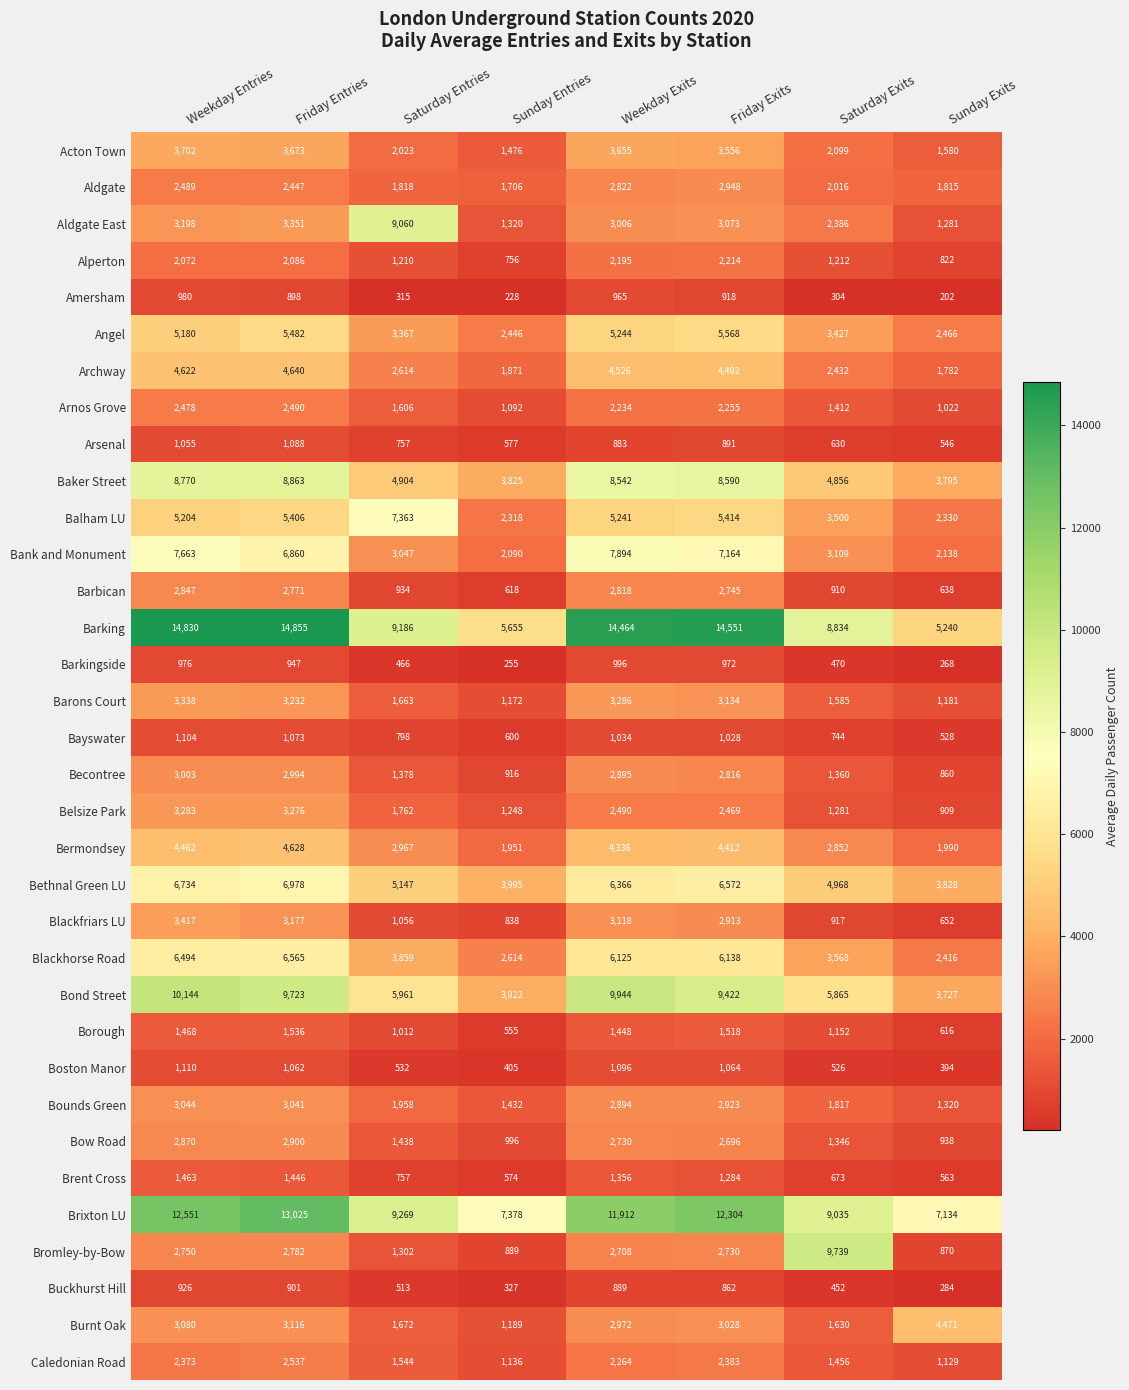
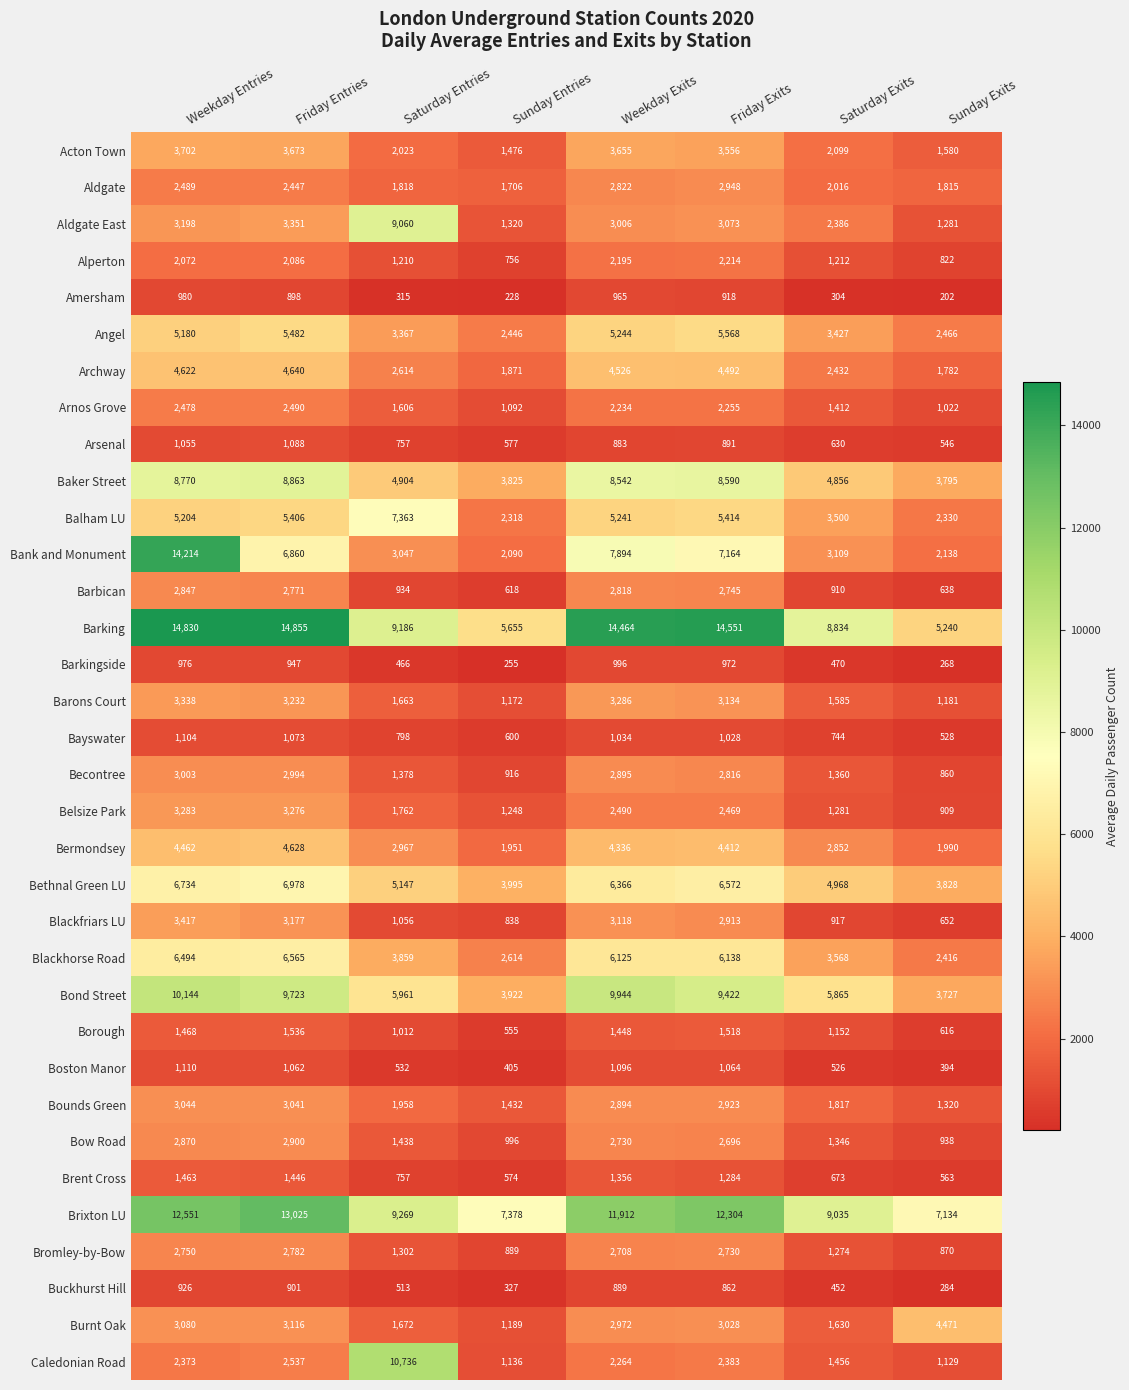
Bank and Monument, Weekday Entries: 7,663 -> 14,214
Bromley-by-Bow, Saturday Exits: 9,739 -> 1,274
Caledonian Road, Saturday Entries: 1,544 -> 10,736
